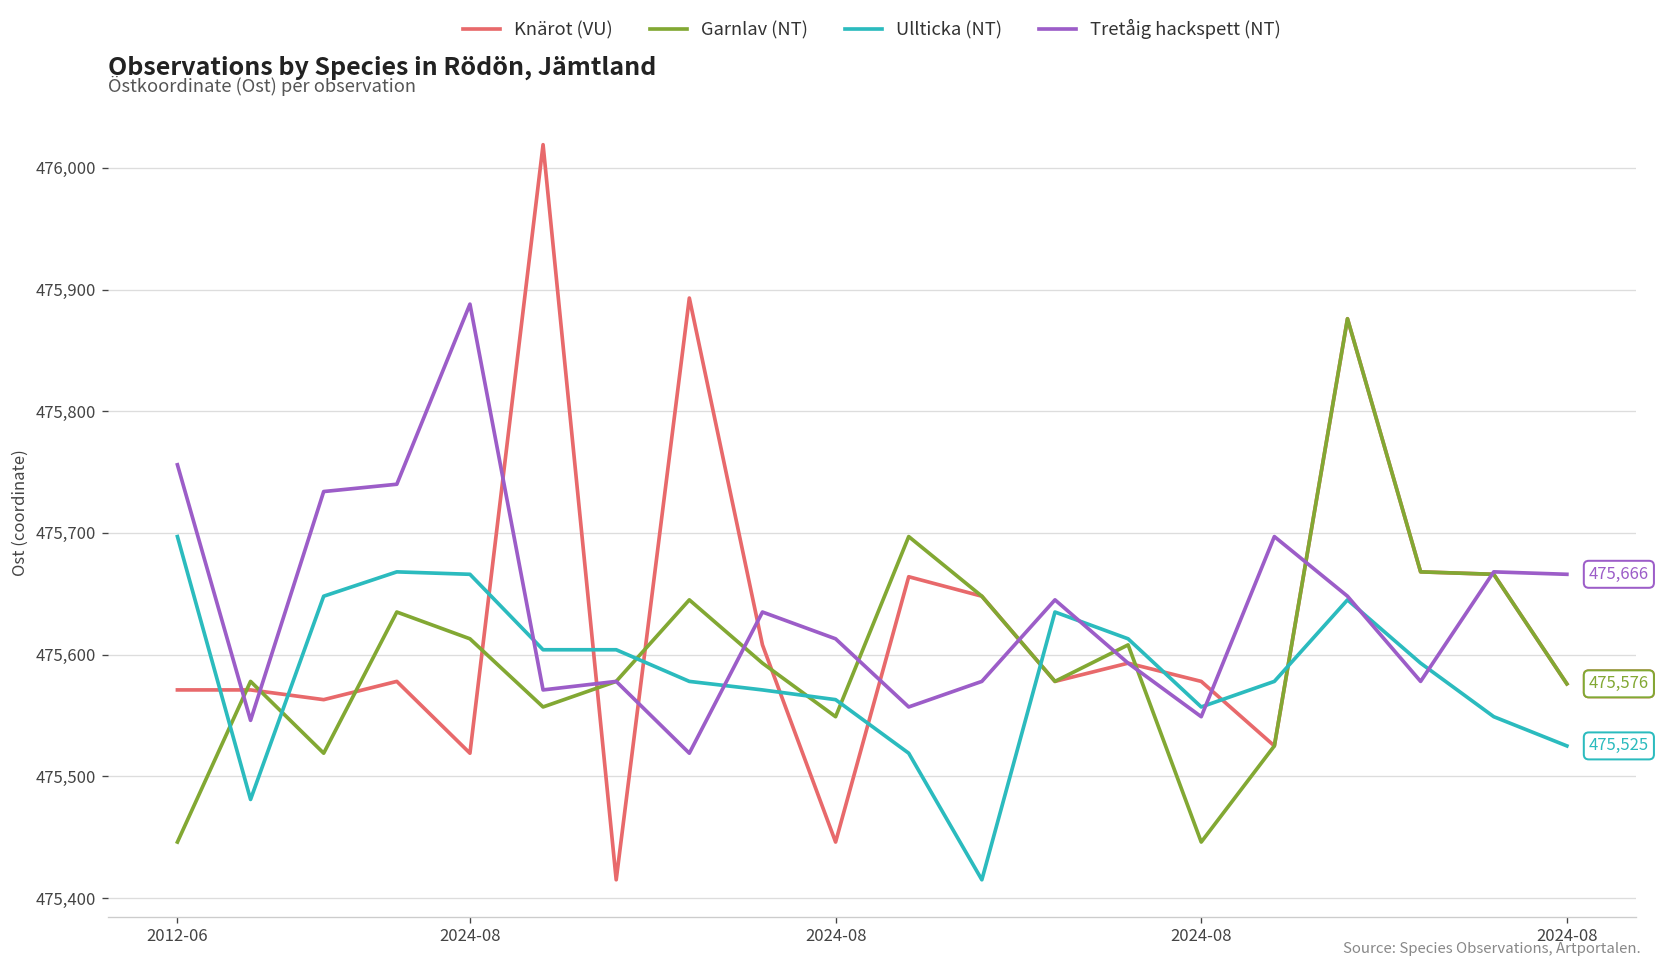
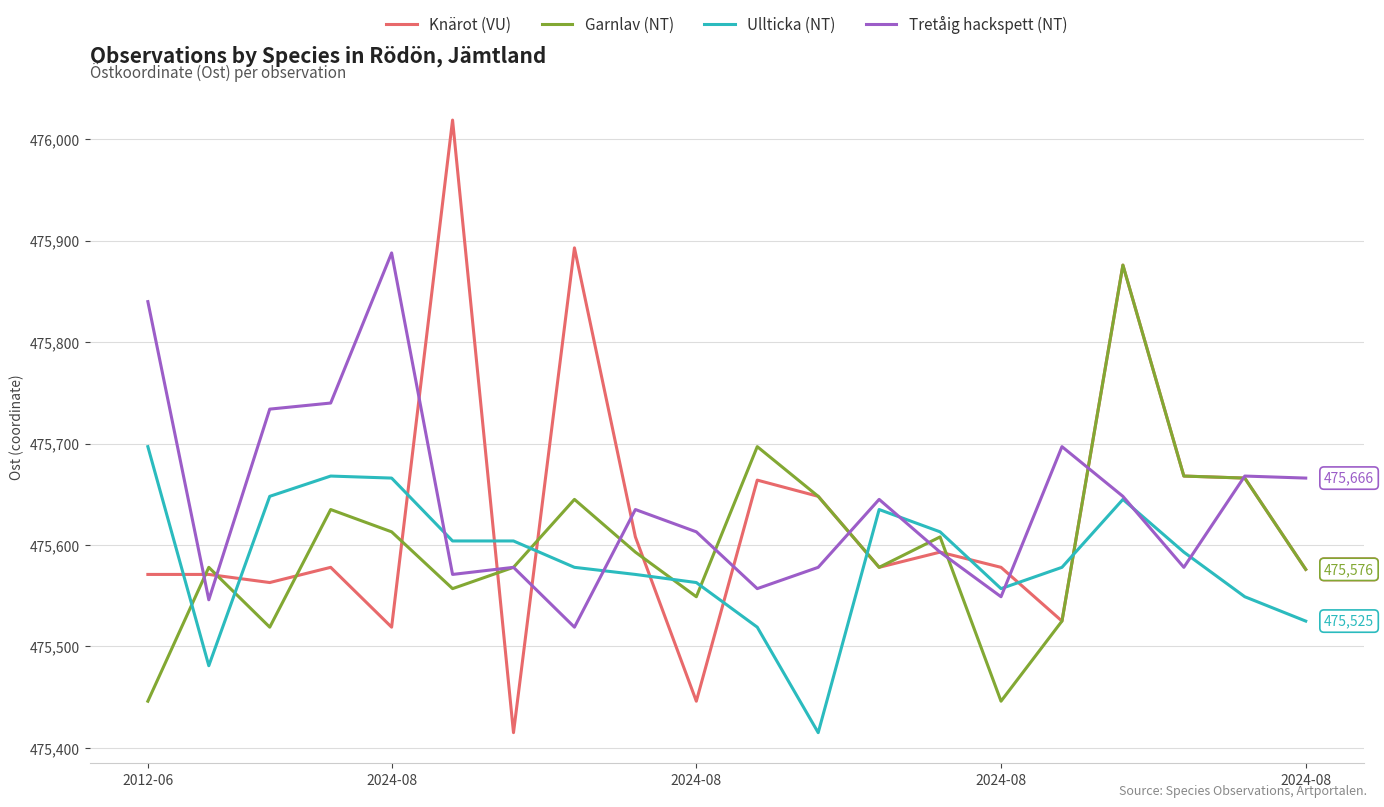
Tretåig hackspett (NT), 2012-06: 475,756 -> 475,840
